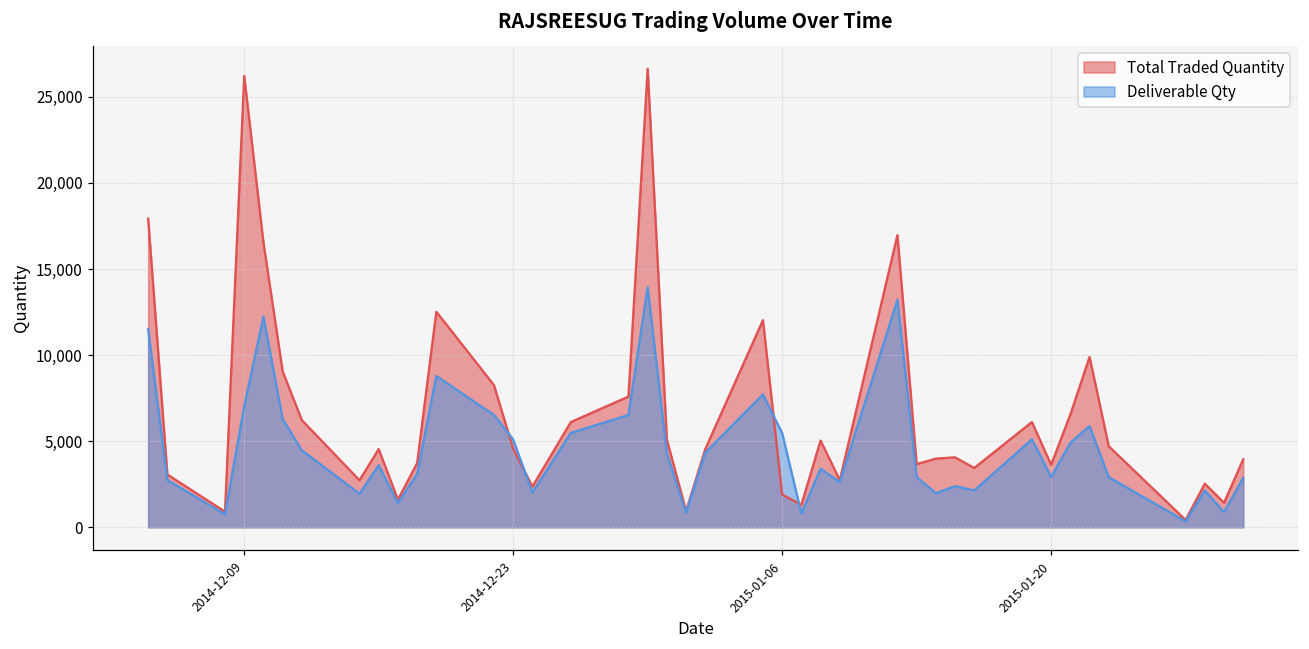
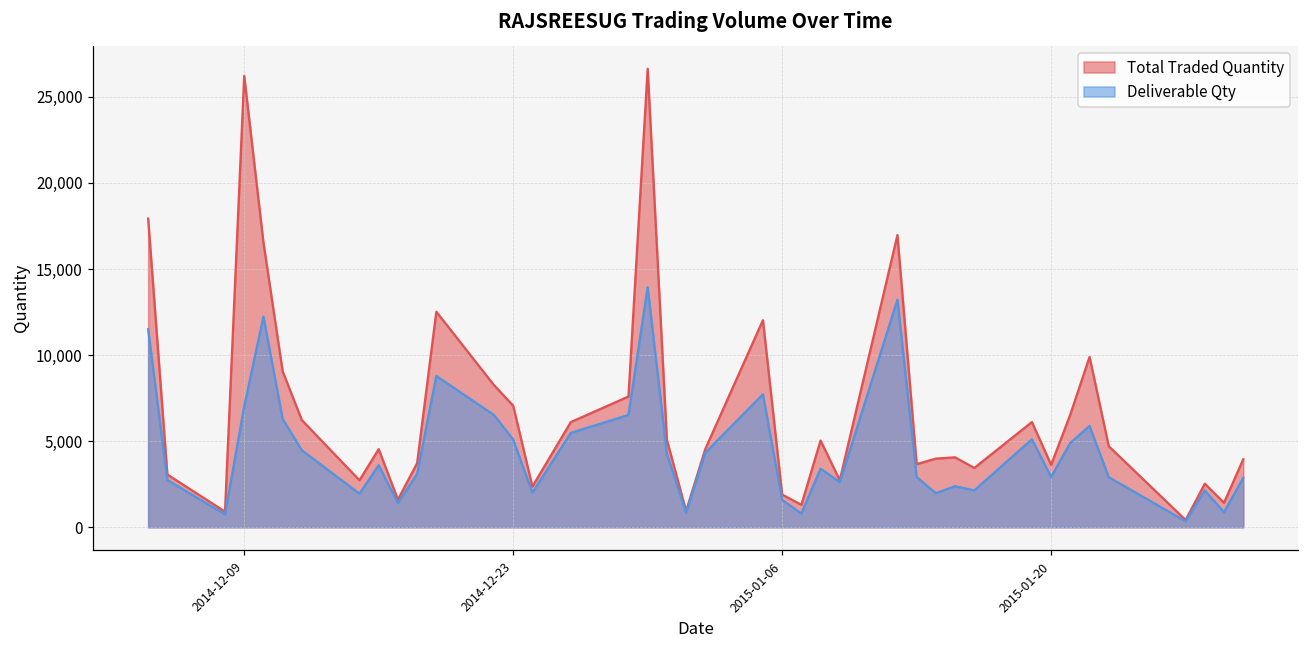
Total Traded Quantity, 2014-12-23: 4,600 -> 7,100
Deliverable Qty, 2015-01-06: 5,500 -> 1,600
